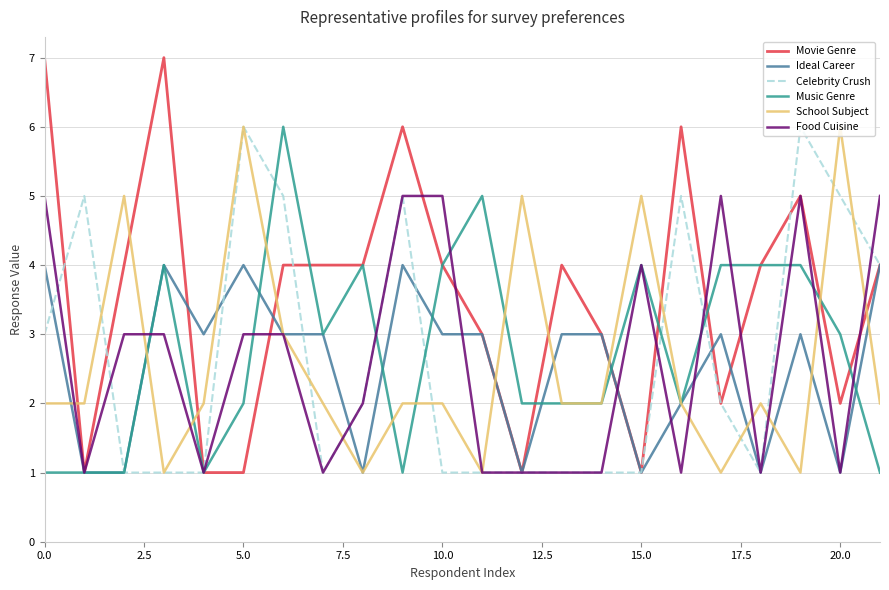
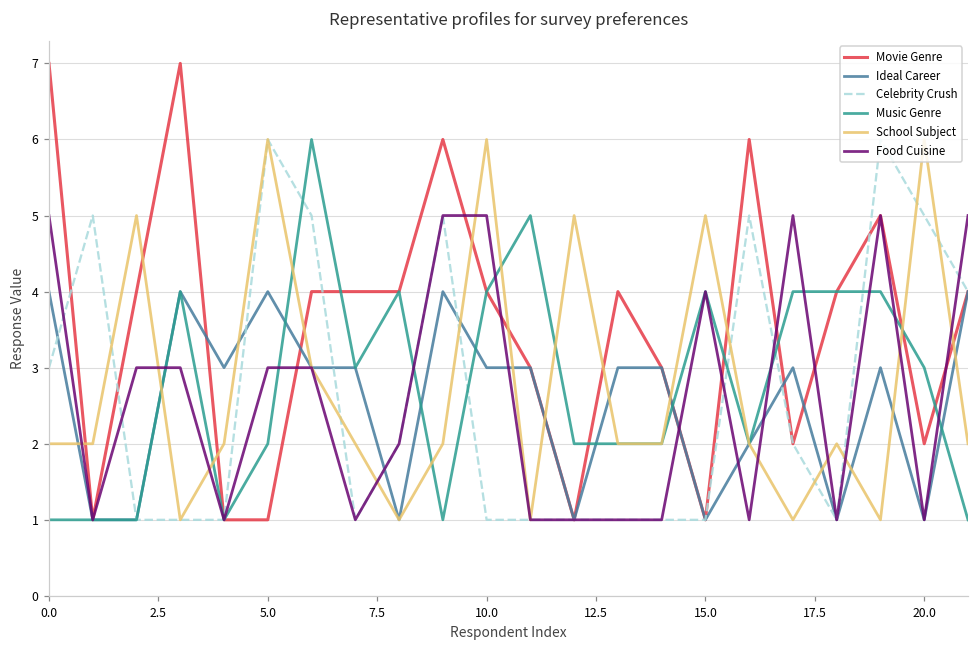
School Subject, 10.0: 2 -> 6
